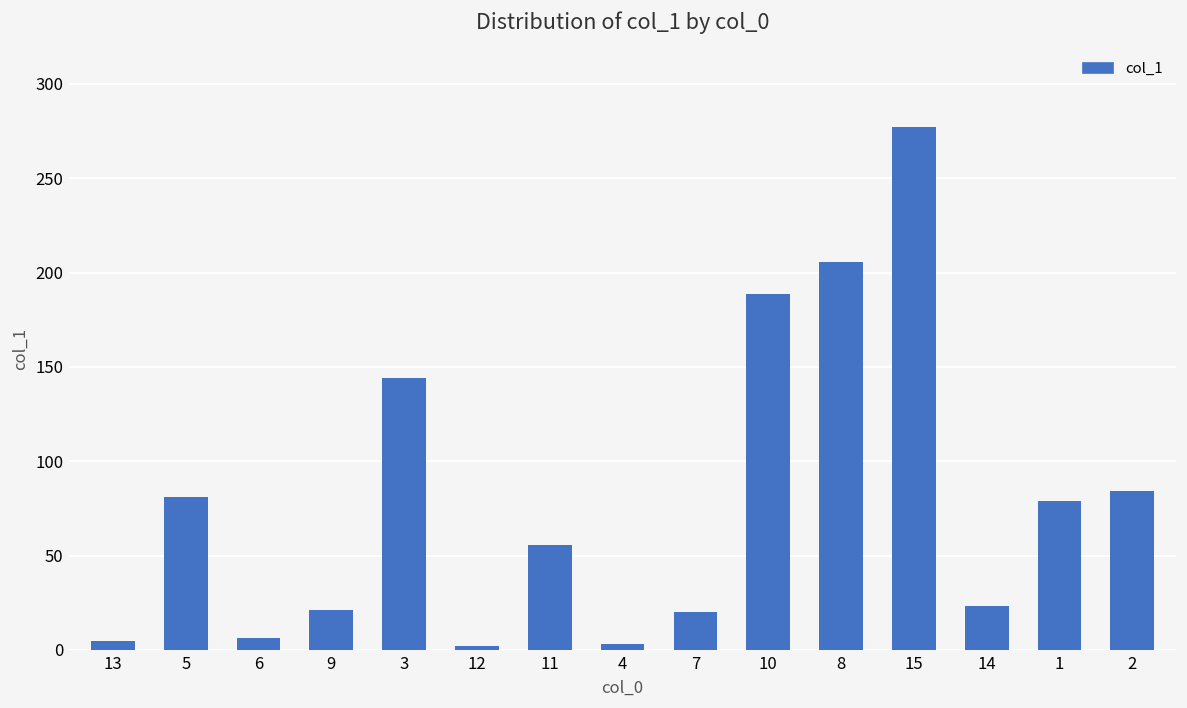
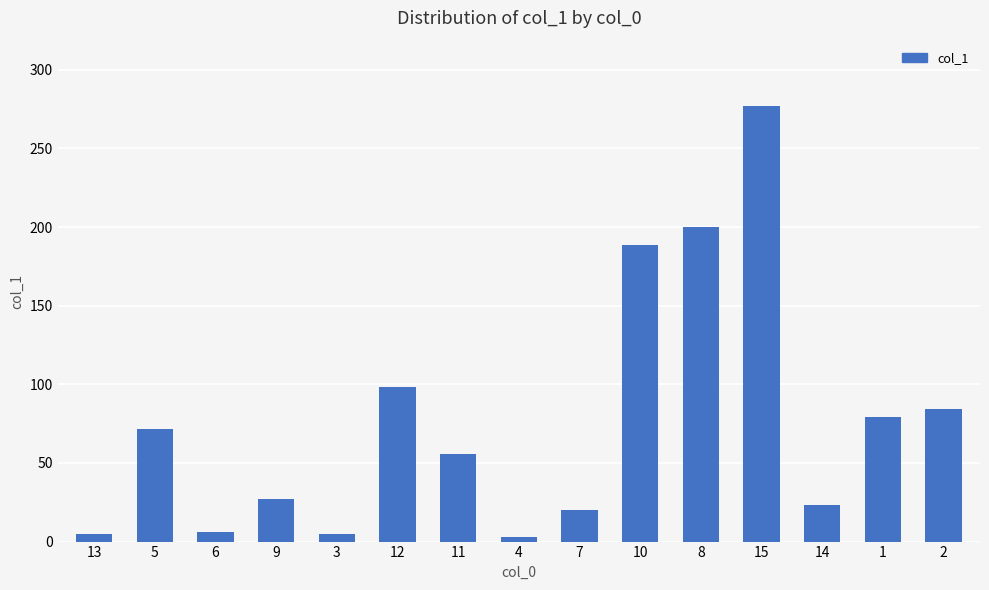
5: 81 -> 72
9: 21 -> 27
3: 144 -> 5
12: 2 -> 99
8: 206 -> 200
